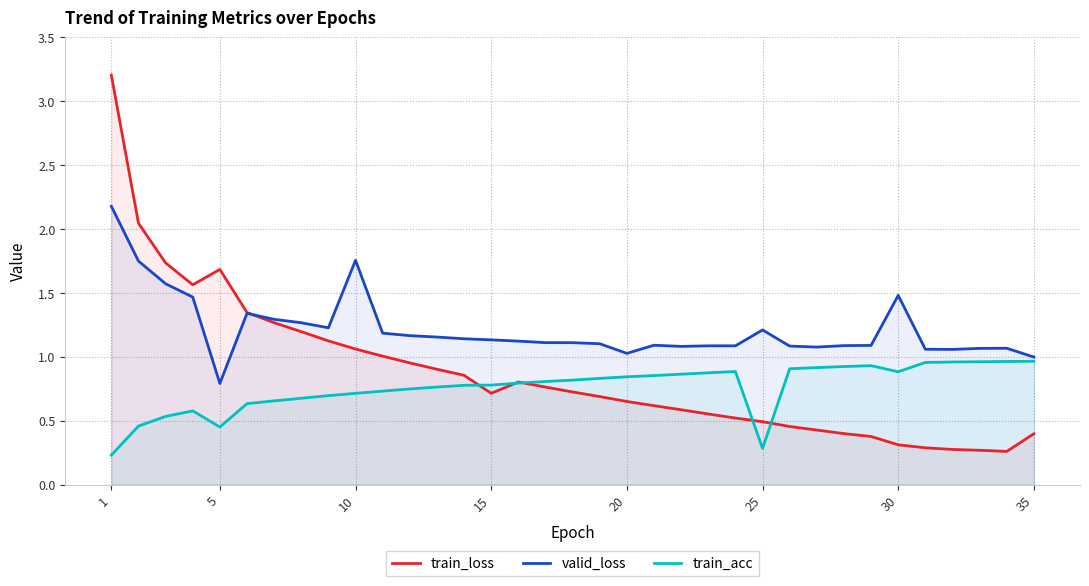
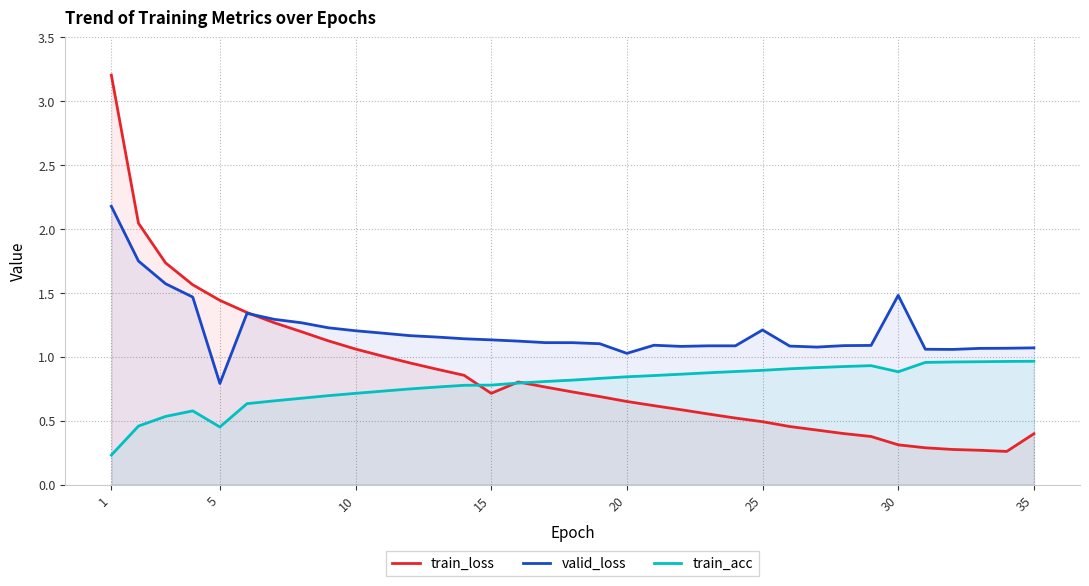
train_loss, 5: 1.68 -> 1.44
valid_loss, 10: 1.75 -> 1.20
train_acc, 25: 0.28 -> 0.89
valid_loss, 35: 1.00 -> 1.07
